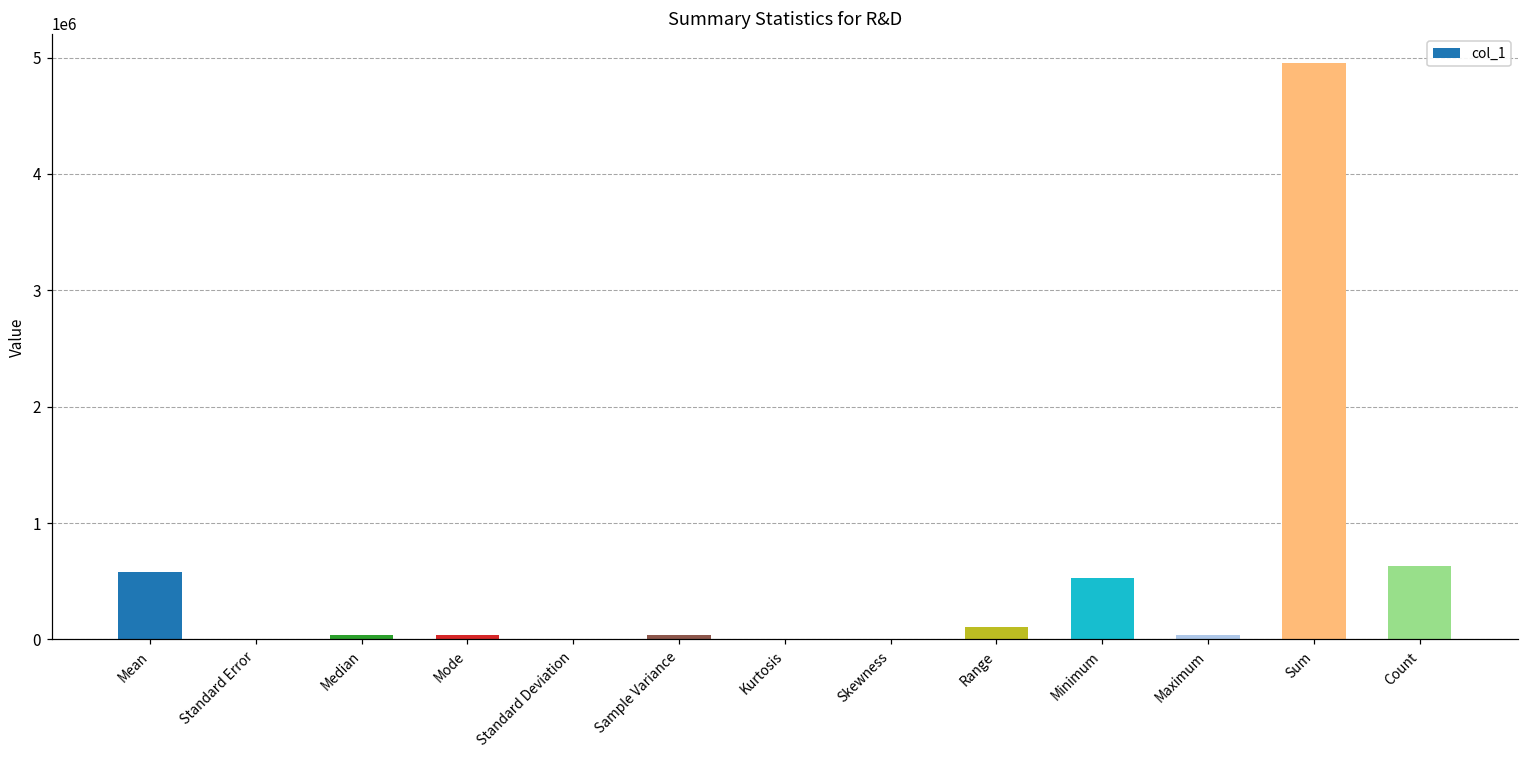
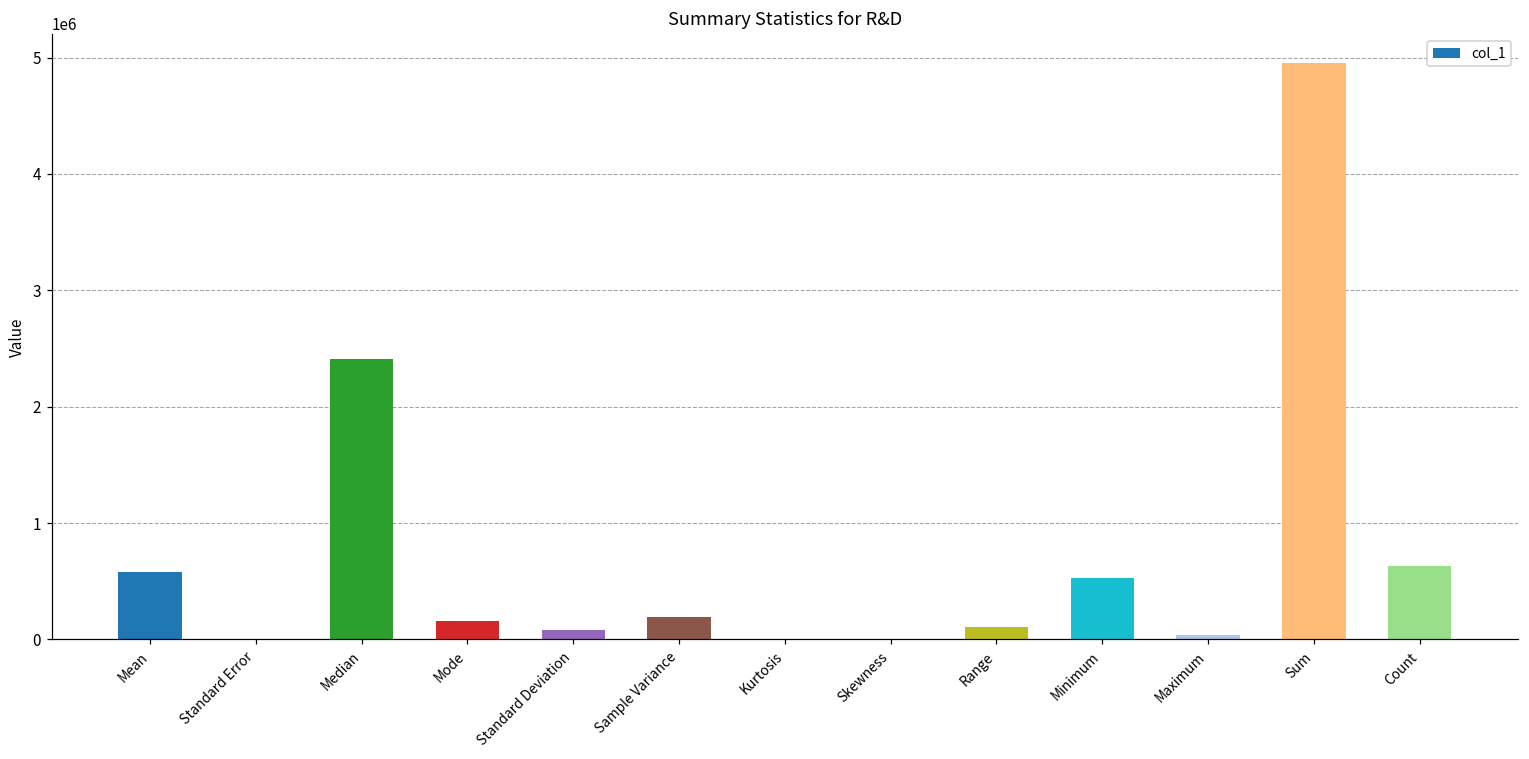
Median: 40000 -> 2410000
Mode: 40000 -> 150000
Standard Deviation: 0 -> 80000
Sample Variance: 40000 -> 190000
